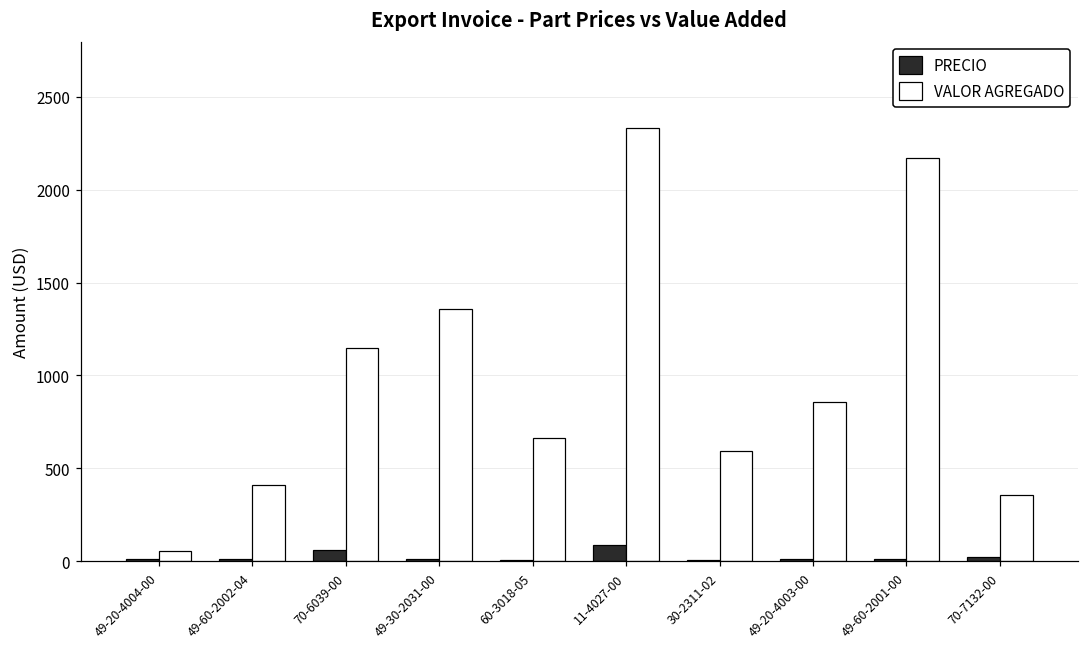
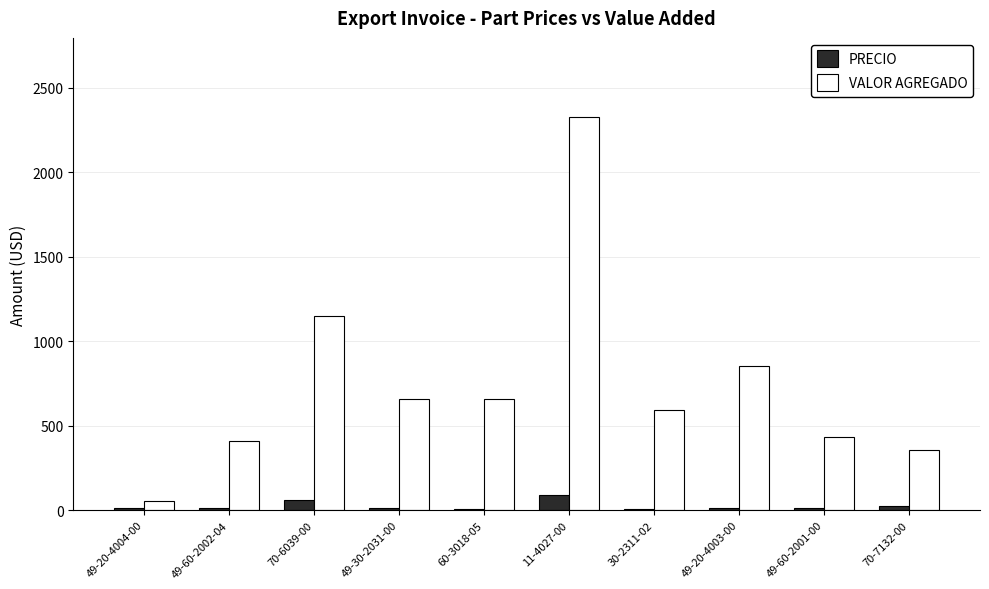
VALOR AGREGADO, 49-30-2031-00: 1360 -> 660
VALOR AGREGADO, 49-60-2001-00: 2170 -> 430
